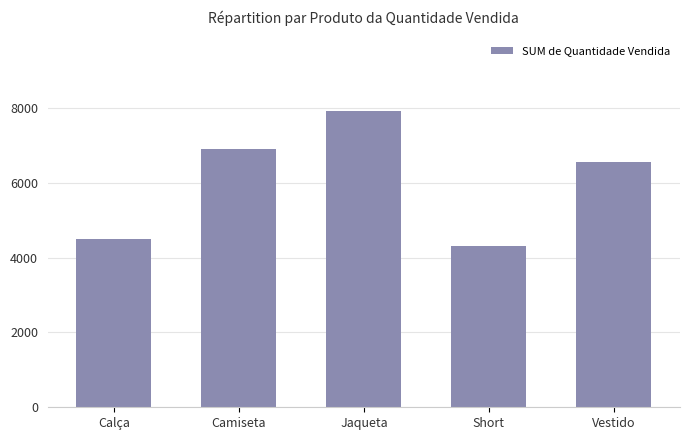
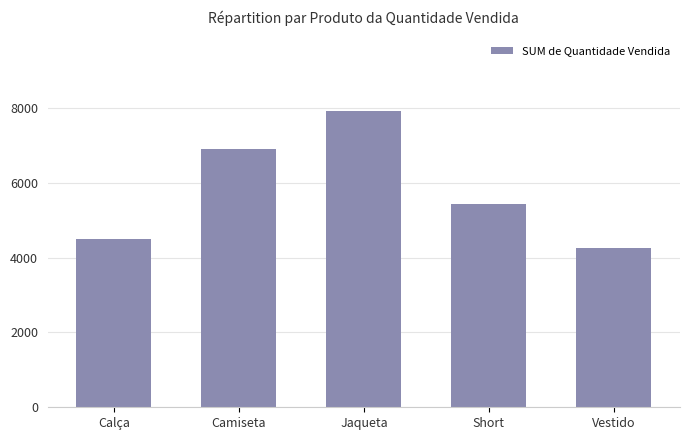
Short: 4300 -> 5400
Vestido: 6600 -> 4300
